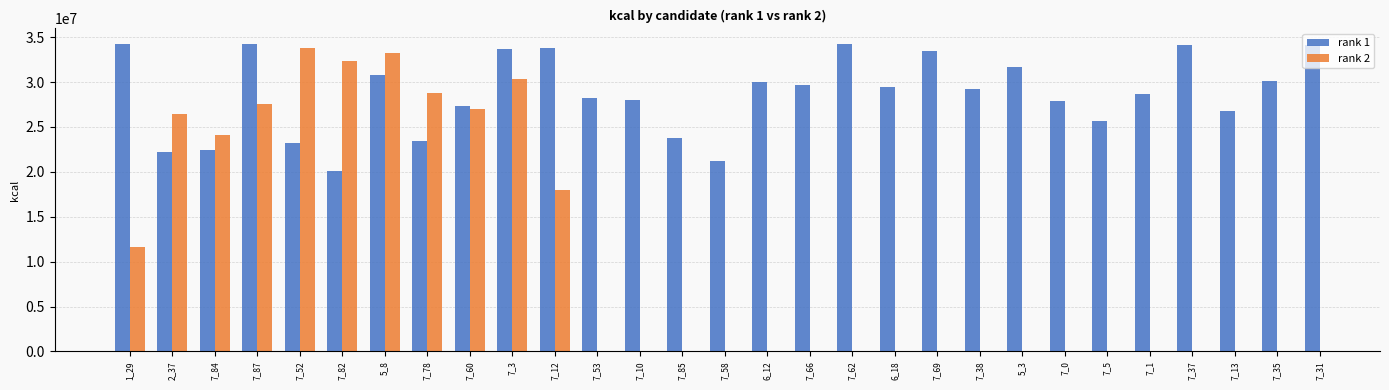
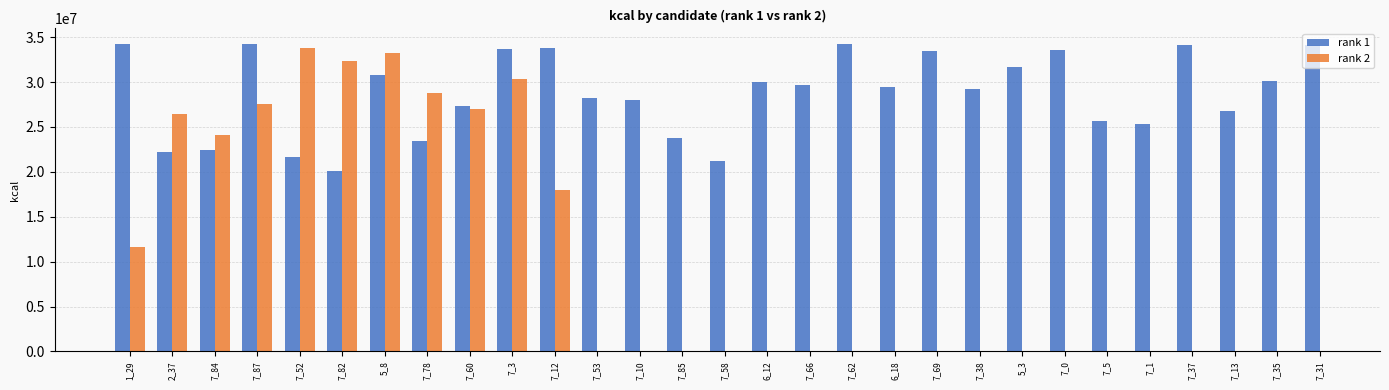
rank 1, 7_52: 23000000 -> 22000000
rank 1, 7_0: 28000000 -> 34000000
rank 1, 7_1: 29000000 -> 25000000
